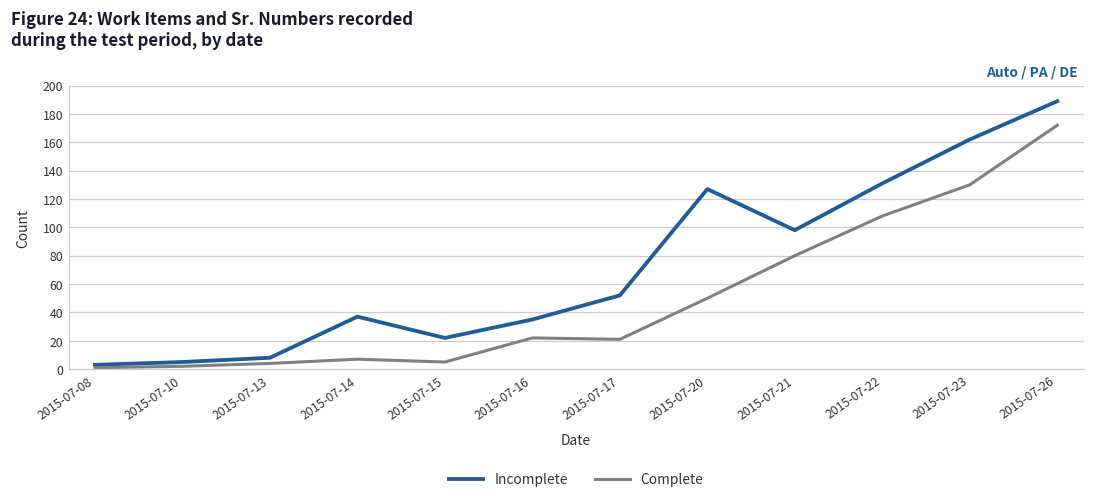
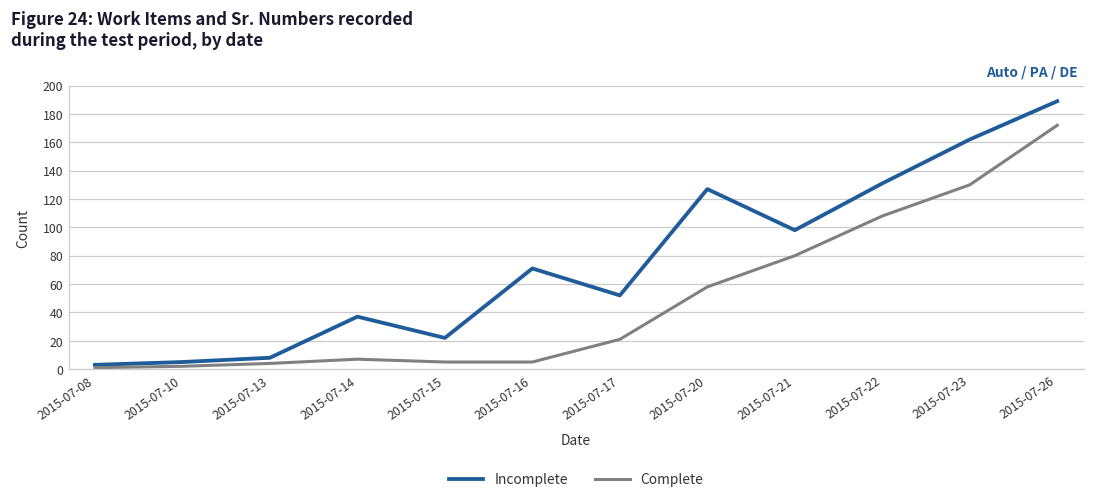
Incomplete, 2015-07-16: 35 -> 71
Complete, 2015-07-16: 22 -> 5
Complete, 2015-07-20: 50 -> 58
